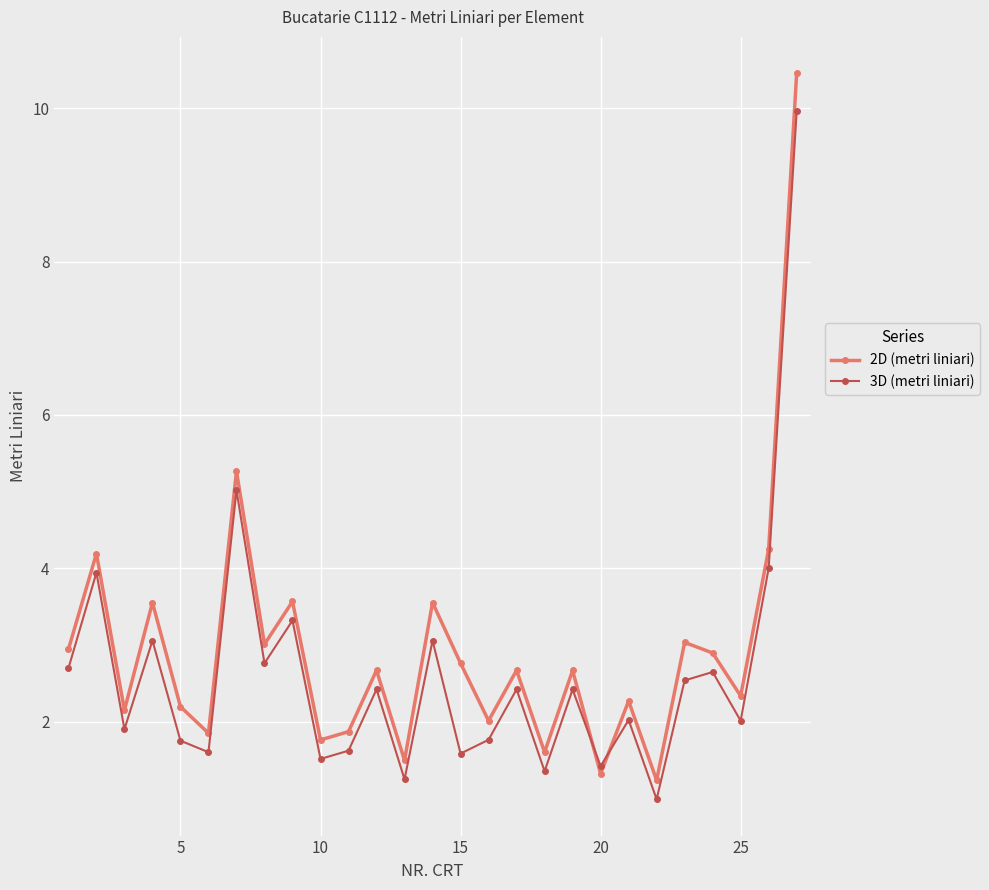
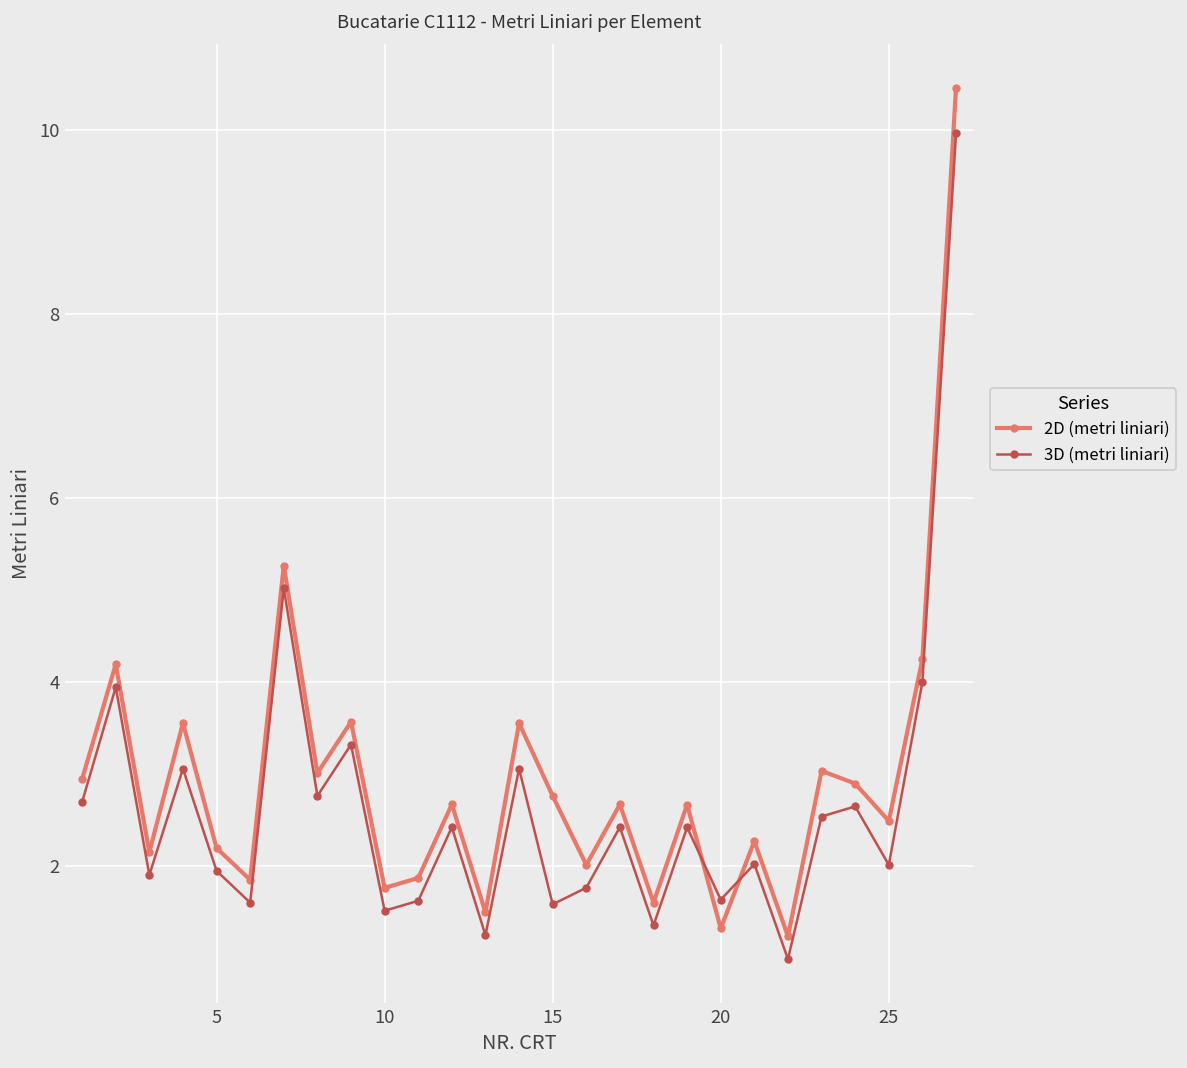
3D (metri liniari), 5: 1.8 -> 1.9
3D (metri liniari), 20: 1.4 -> 1.6
2D (metri liniari), 25: 2.3 -> 2.5
